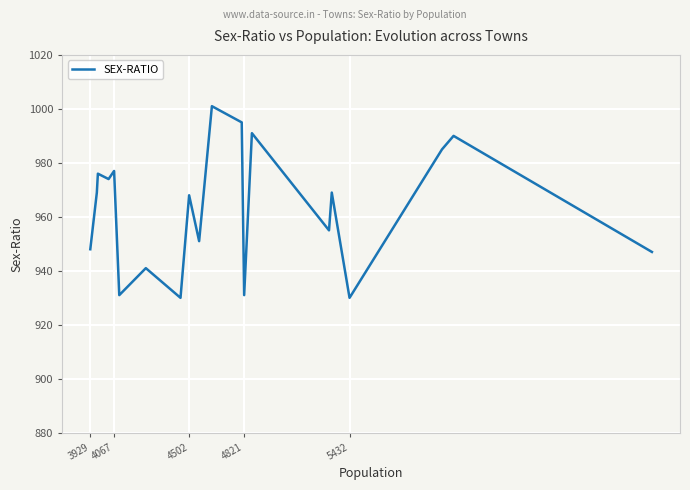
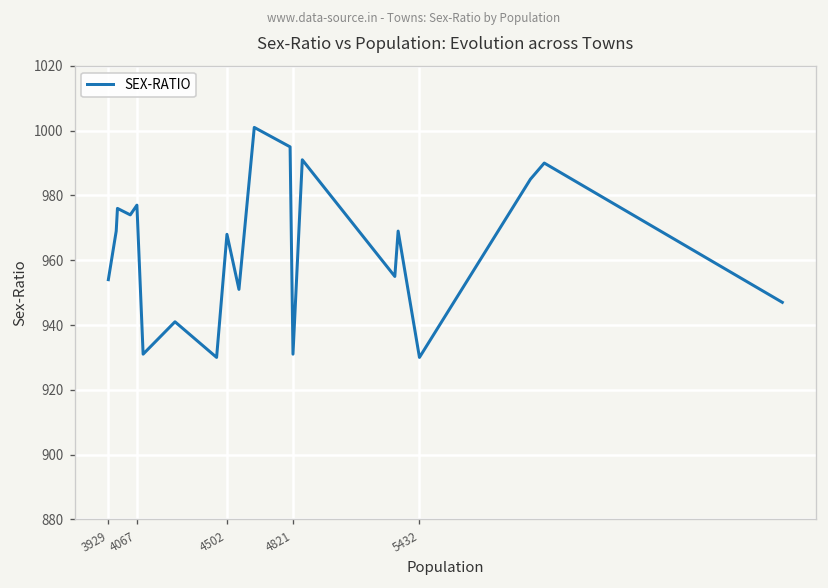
3929: 948 -> 954
